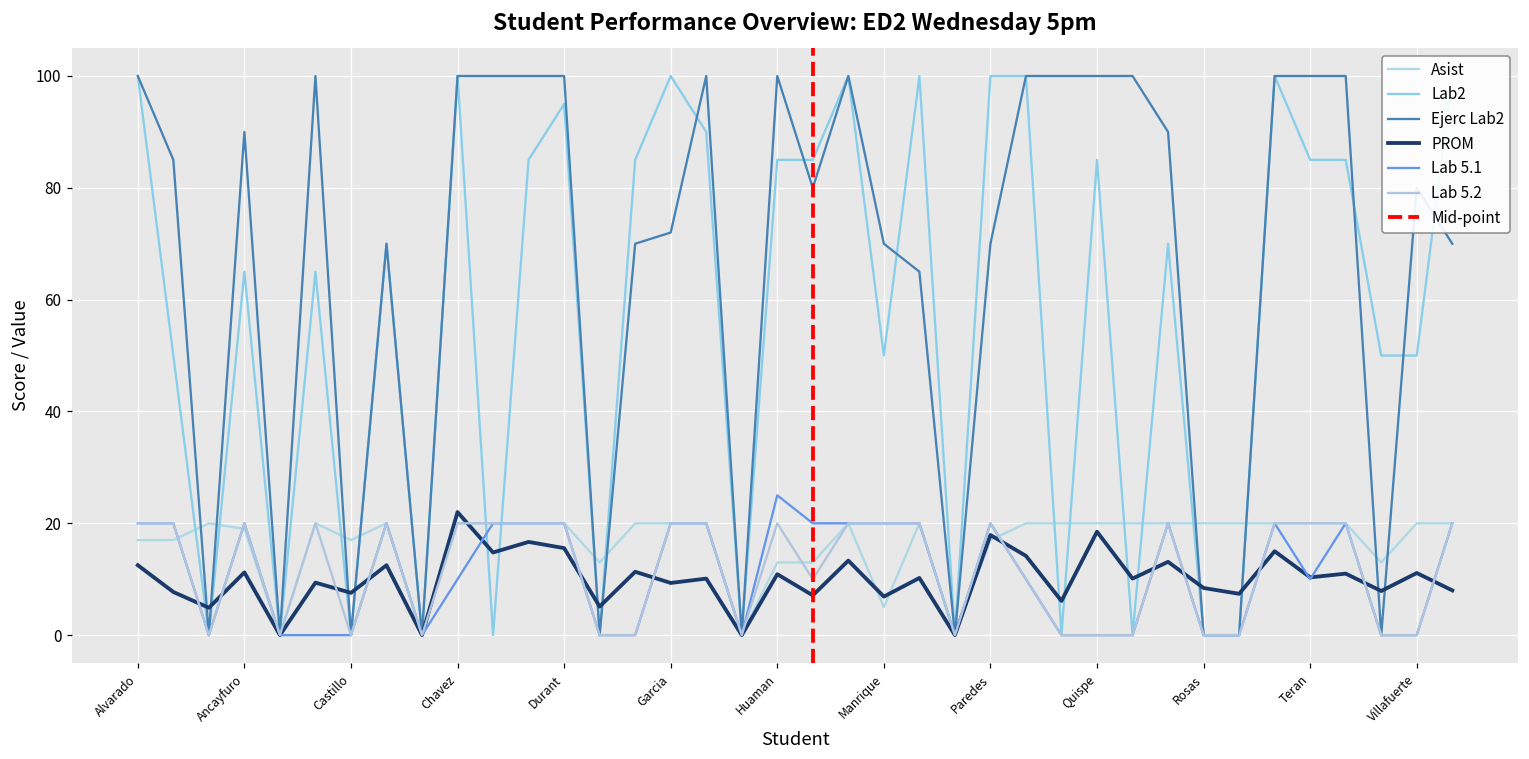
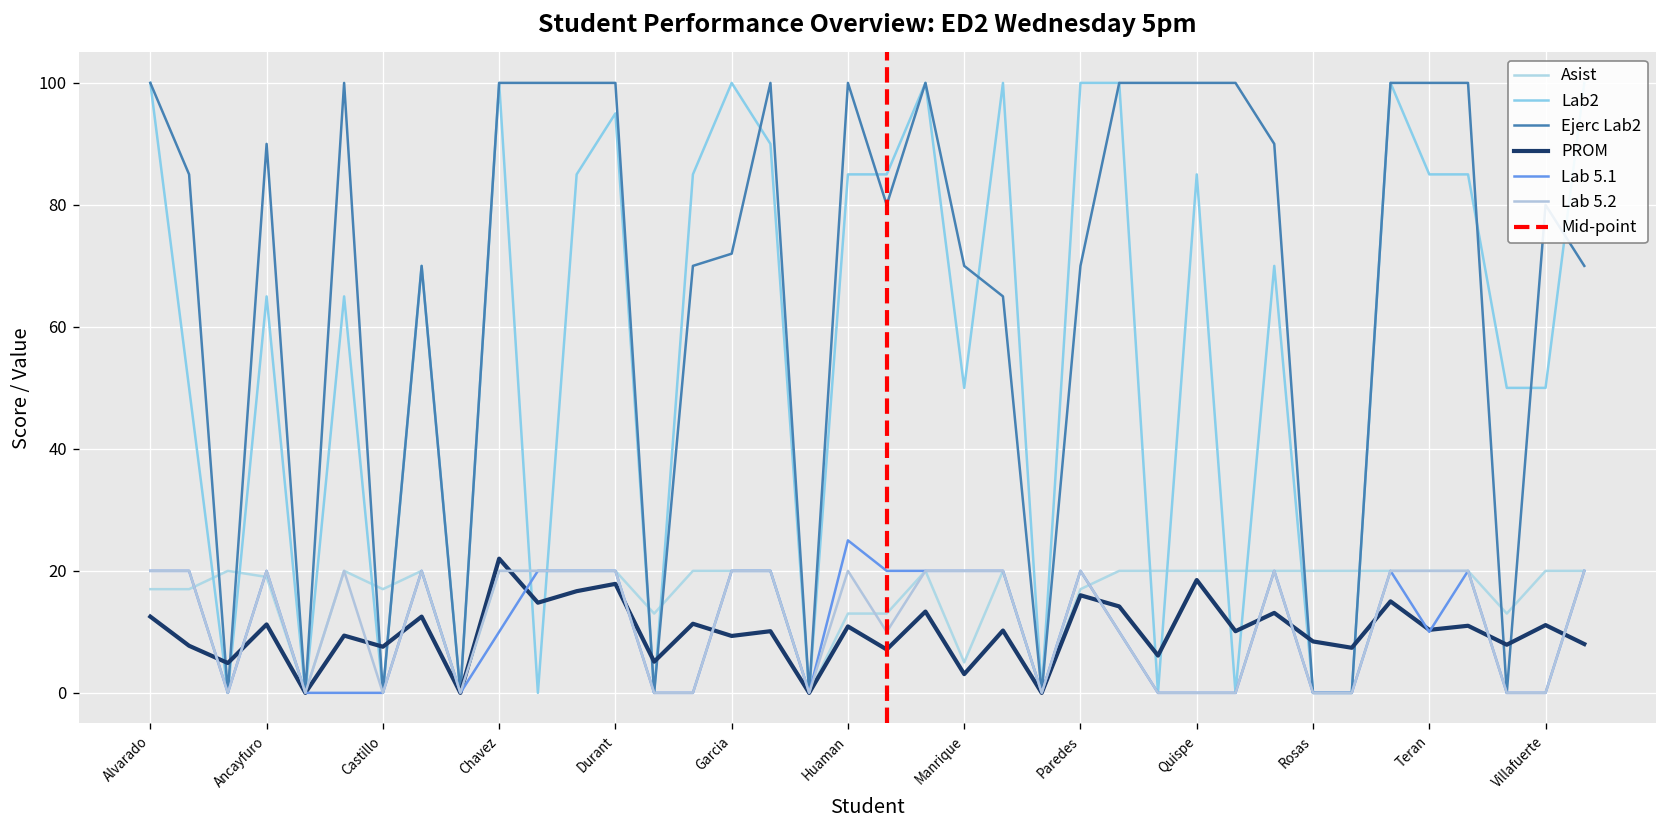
PROM, Durant: 16 -> 18
PROM, Manrique: 7 -> 3
PROM, Paredes: 18 -> 16
